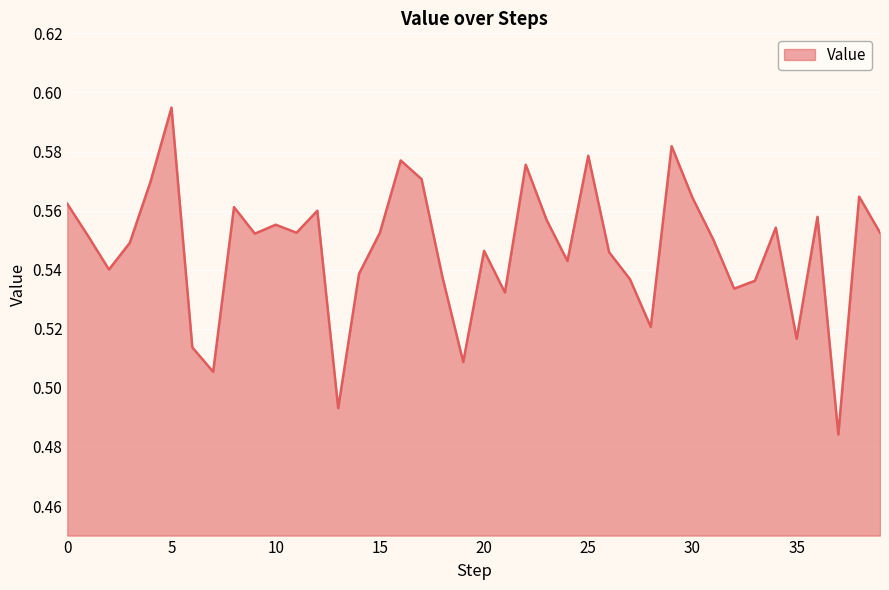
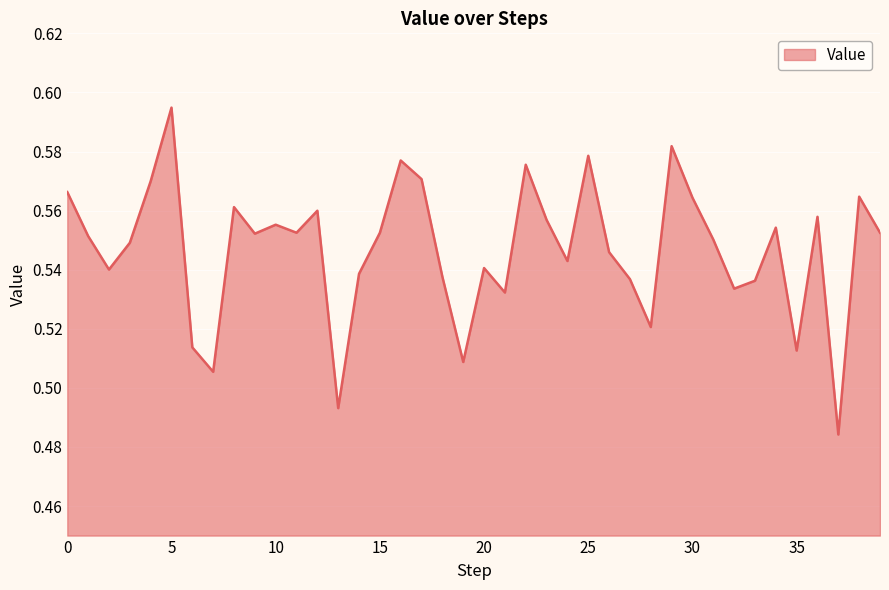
0: 0.562 -> 0.566
20: 0.546 -> 0.541
35: 0.517 -> 0.513
